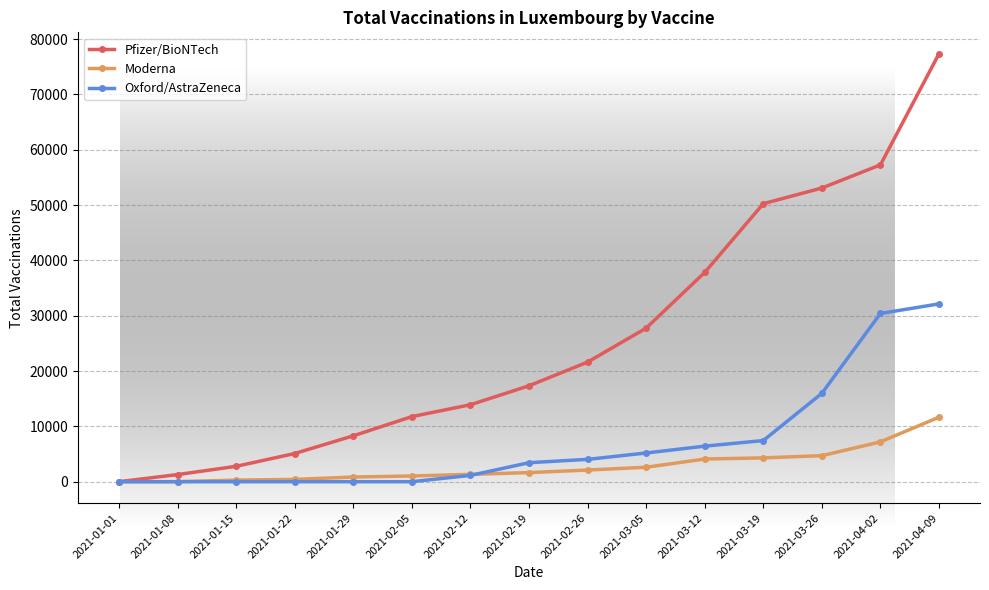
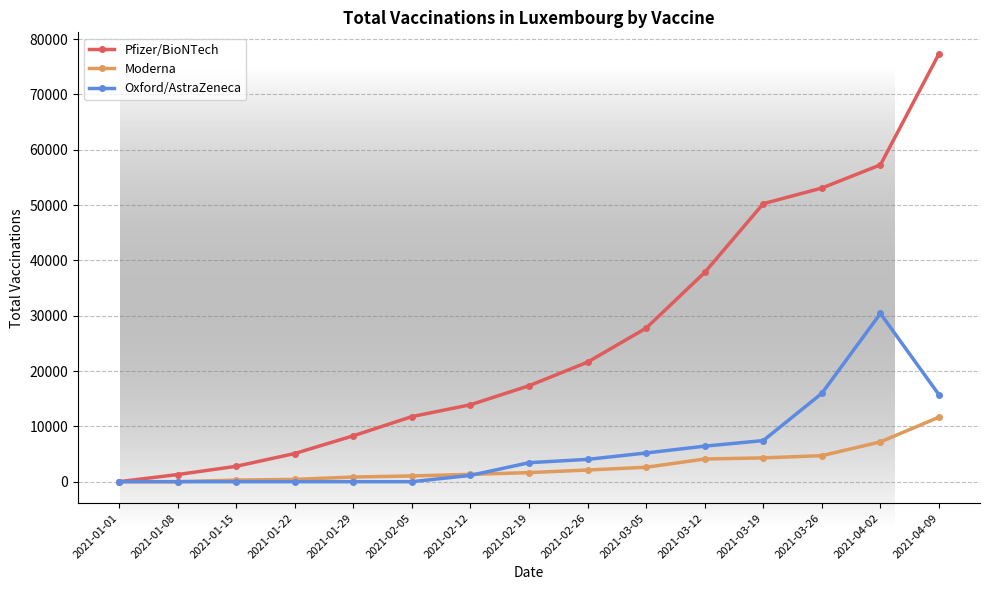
Oxford/AstraZeneca, 2021-04-09: 32000 -> 16000
